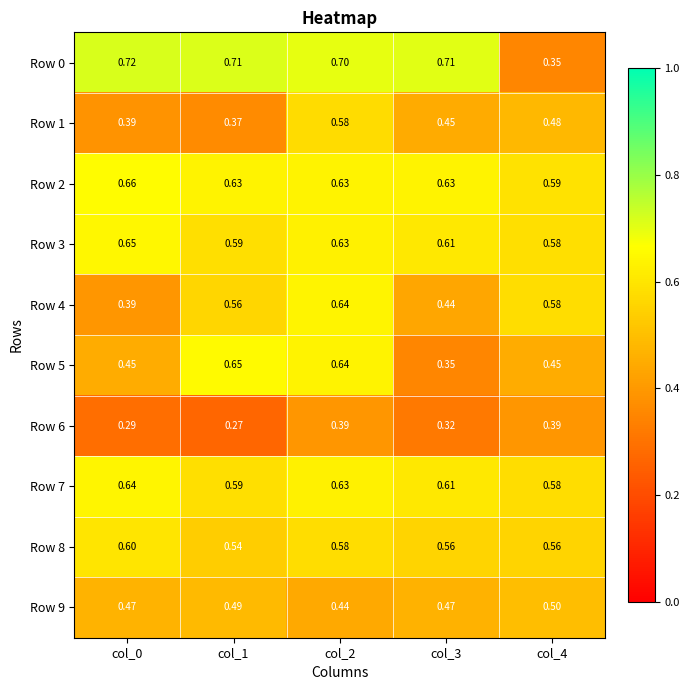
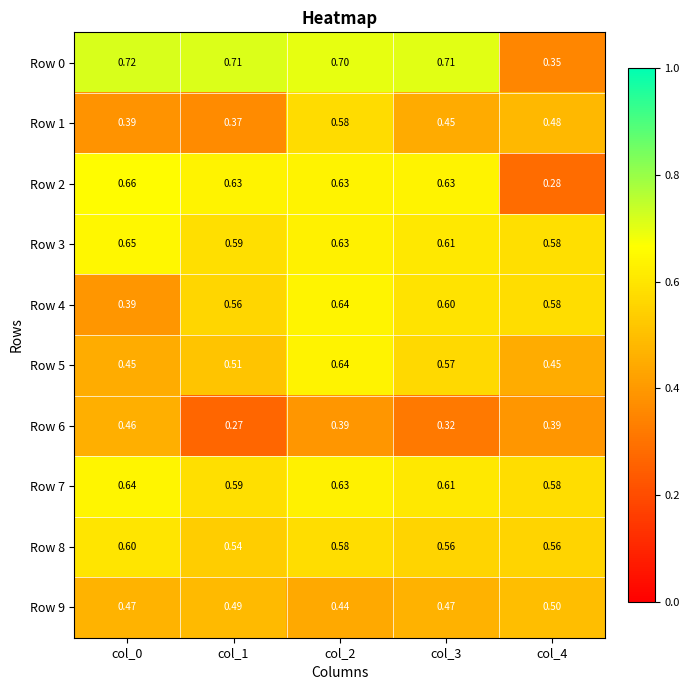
Row 2, col_4: 0.59 -> 0.28
Row 4, col_3: 0.44 -> 0.60
Row 5, col_1: 0.65 -> 0.51
Row 5, col_3: 0.35 -> 0.57
Row 6, col_0: 0.29 -> 0.46
